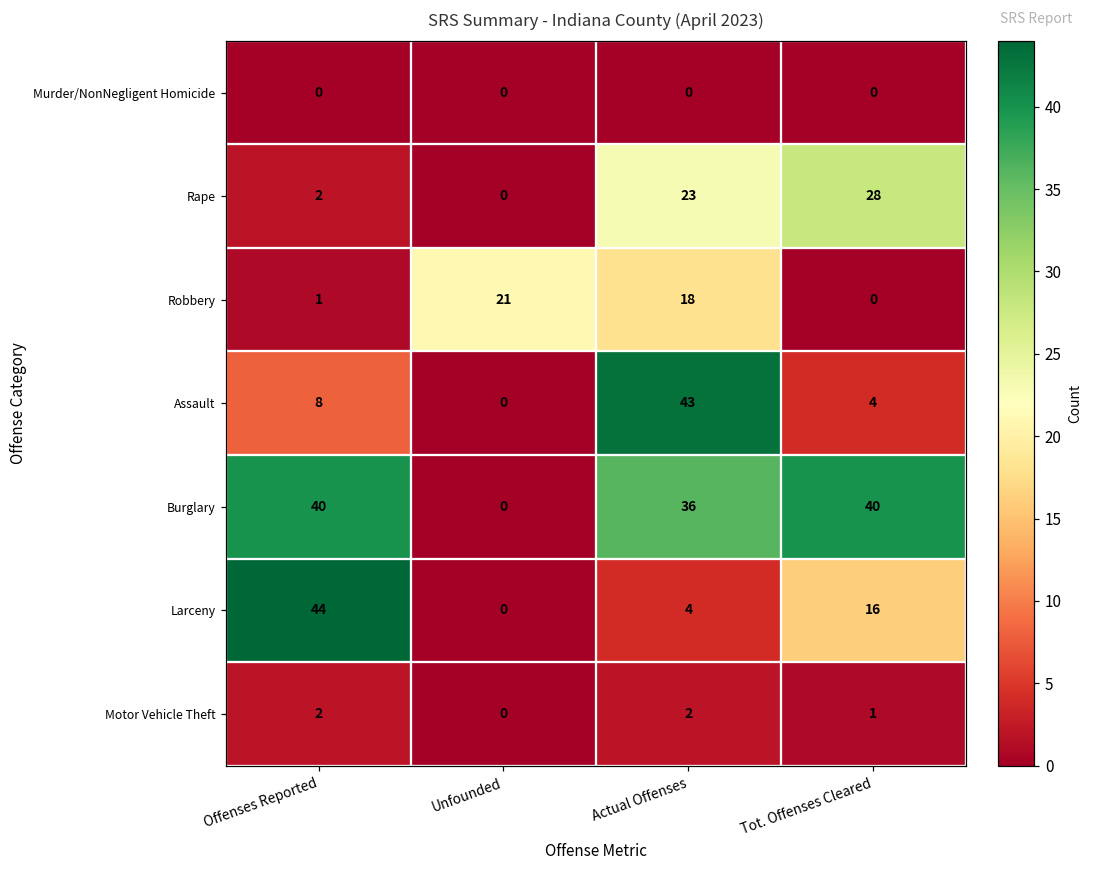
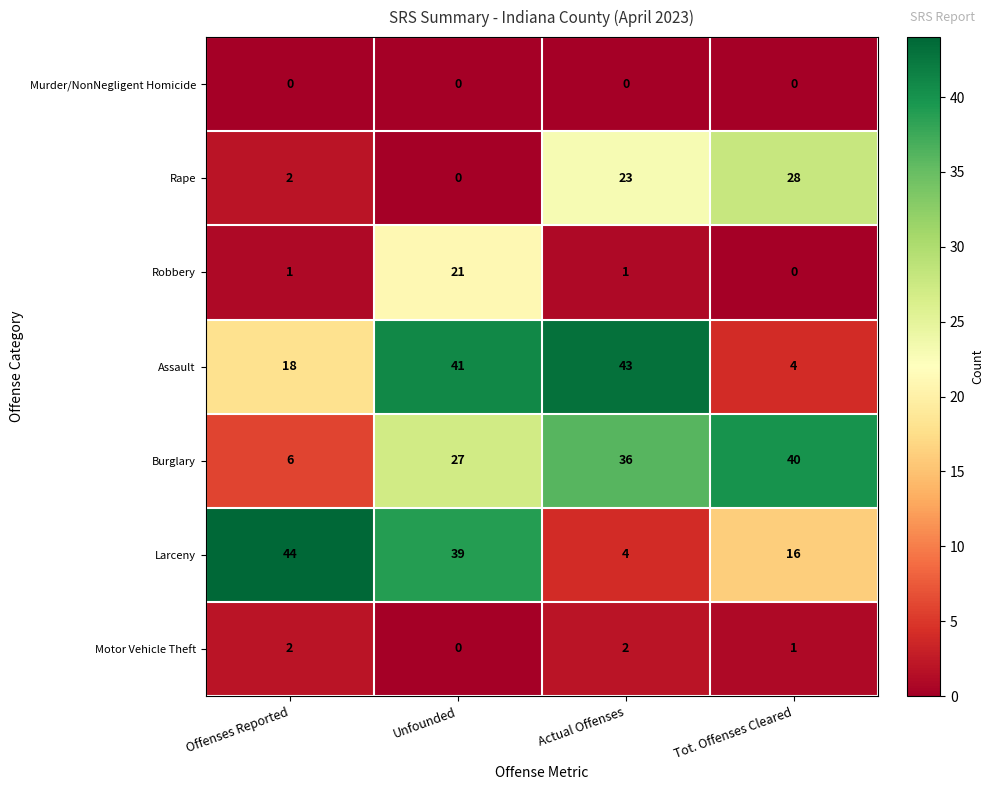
Robbery, Actual Offenses: 18 -> 1
Assault, Offenses Reported: 8 -> 18
Assault, Unfounded: 0 -> 41
Burglary, Offenses Reported: 40 -> 6
Burglary, Unfounded: 0 -> 27
Larceny, Unfounded: 0 -> 39
